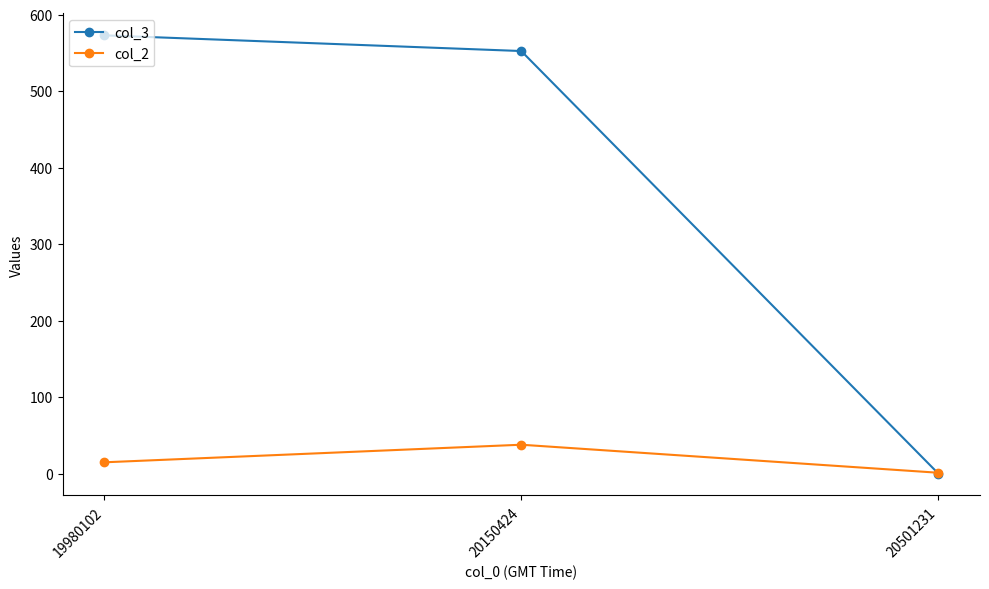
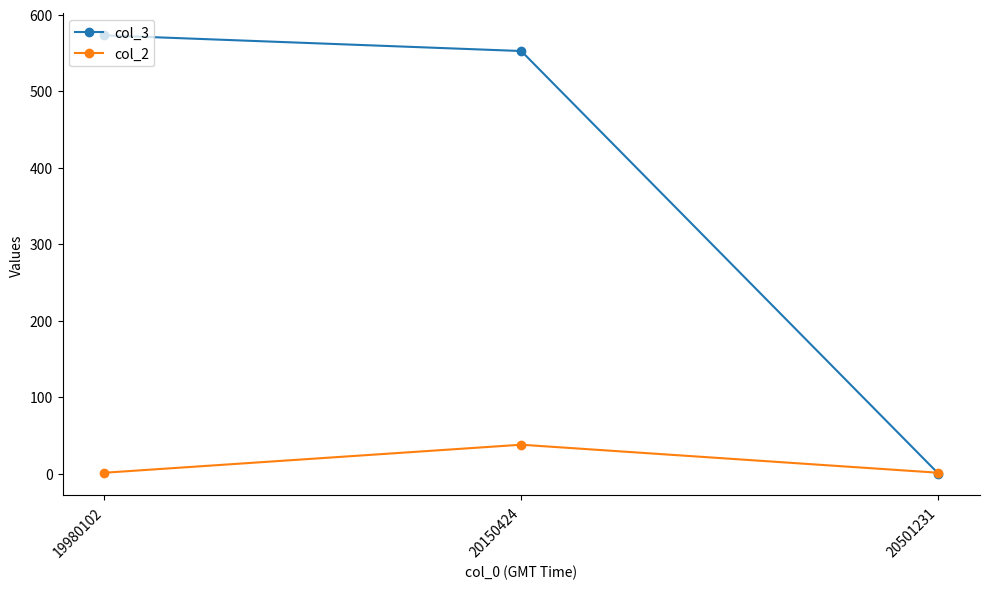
col_2, 19980102: 10 -> 0
